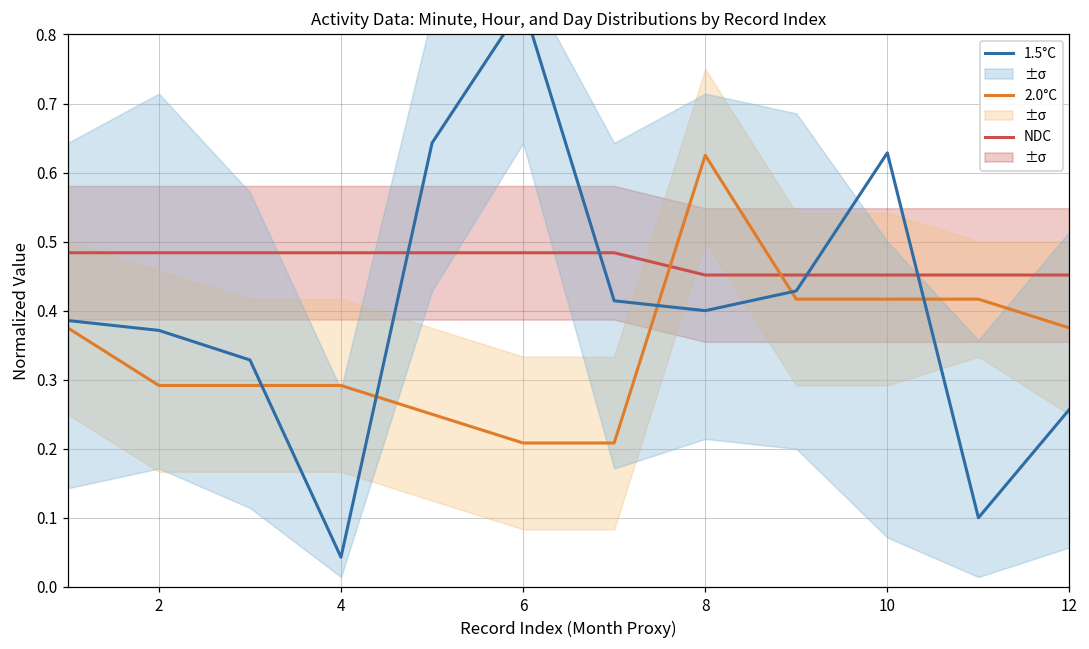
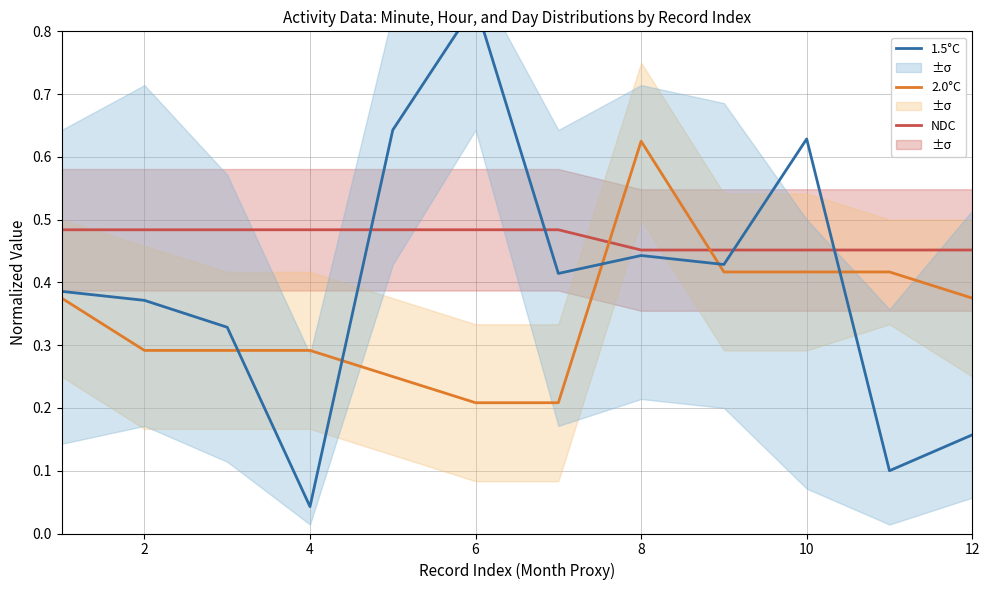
1.5°C, 8: 0.40 -> 0.44
1.5°C, 12: 0.26 -> 0.16
